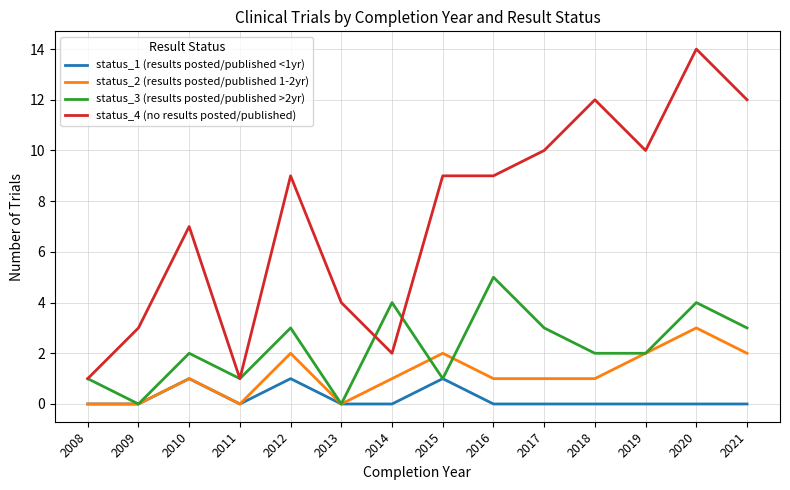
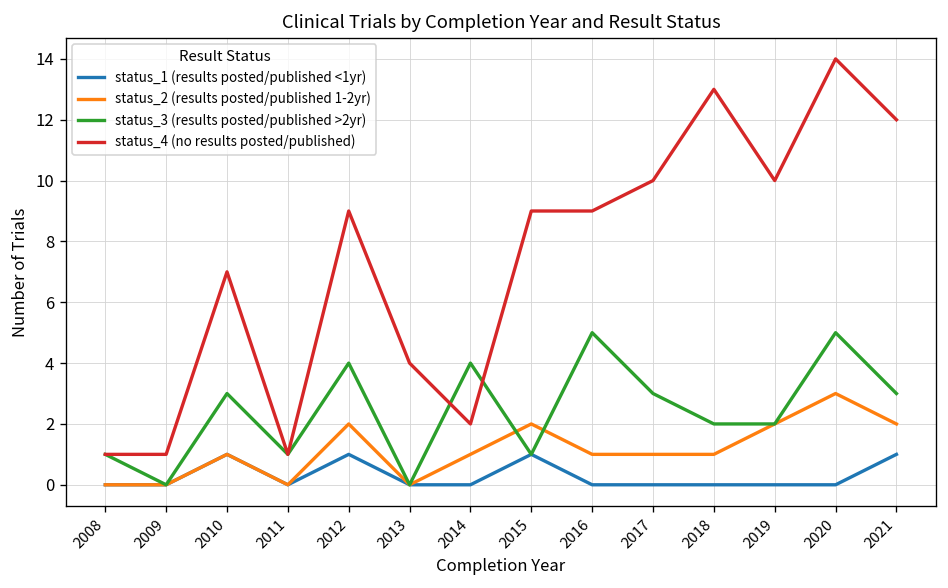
status_4 (no results posted/published), 2009: 3 -> 1
status_3 (results posted/published >2yr), 2010: 2 -> 3
status_3 (results posted/published >2yr), 2012: 3 -> 4
status_4 (no results posted/published), 2018: 12 -> 13
status_3 (results posted/published >2yr), 2020: 4 -> 5
status_1 (results posted/published <1yr), 2021: 0 -> 1
